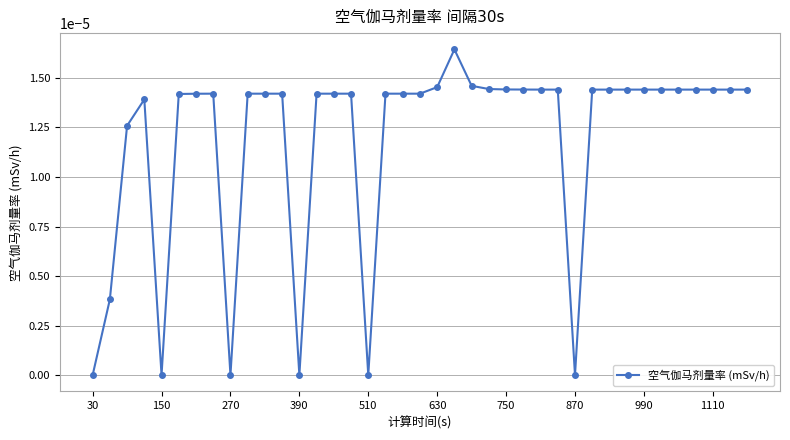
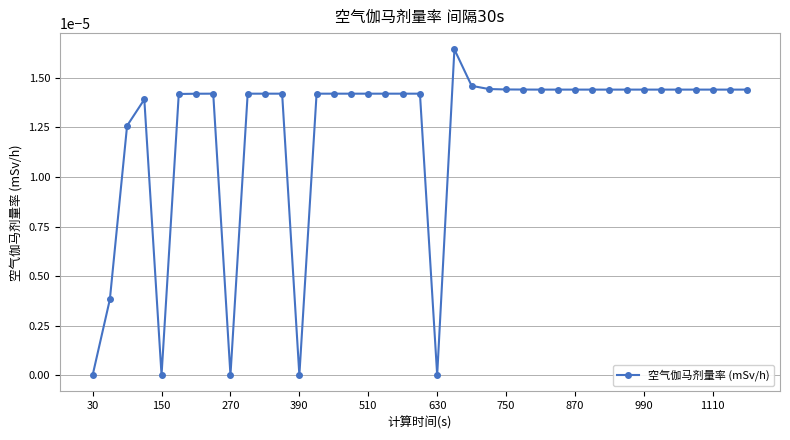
510: 0.00000 -> 0.00001
630: 0.00001 -> 0.00000
870: 0.00000 -> 0.00001
